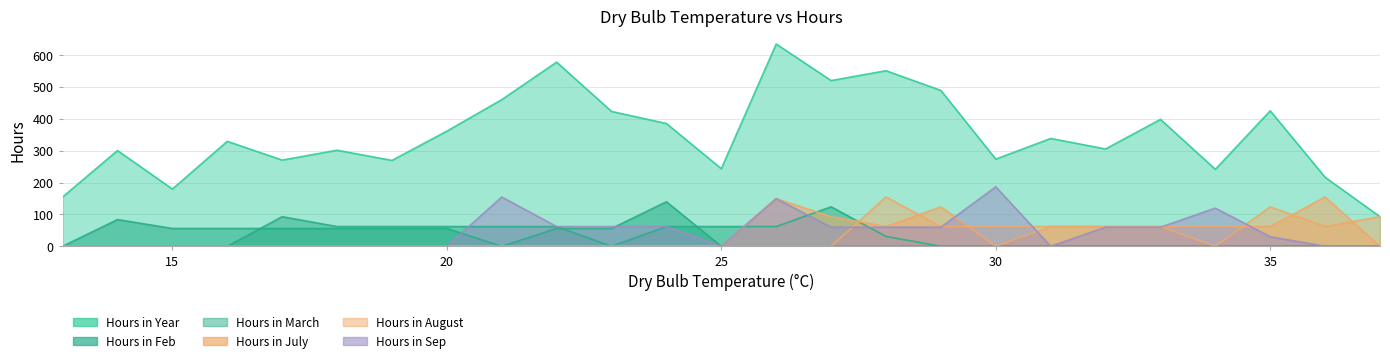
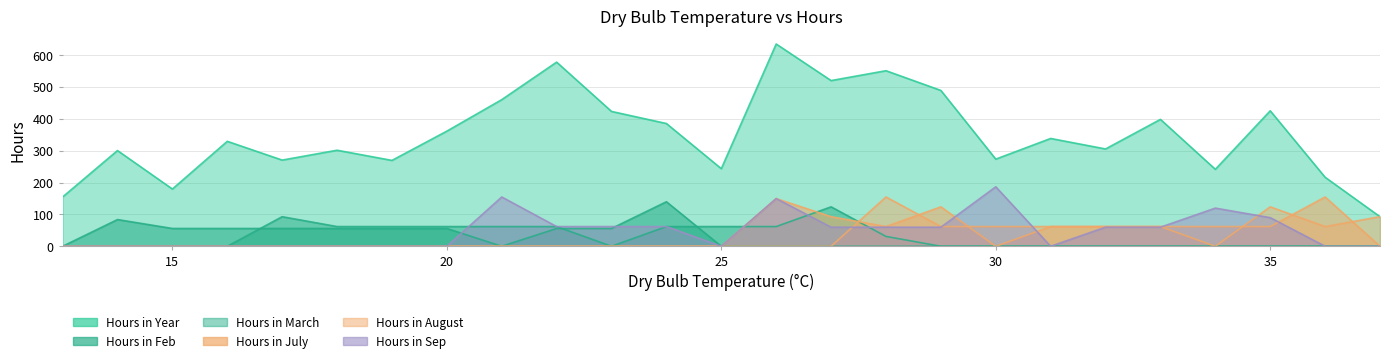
Hours in Sep, 35: 30 -> 90
